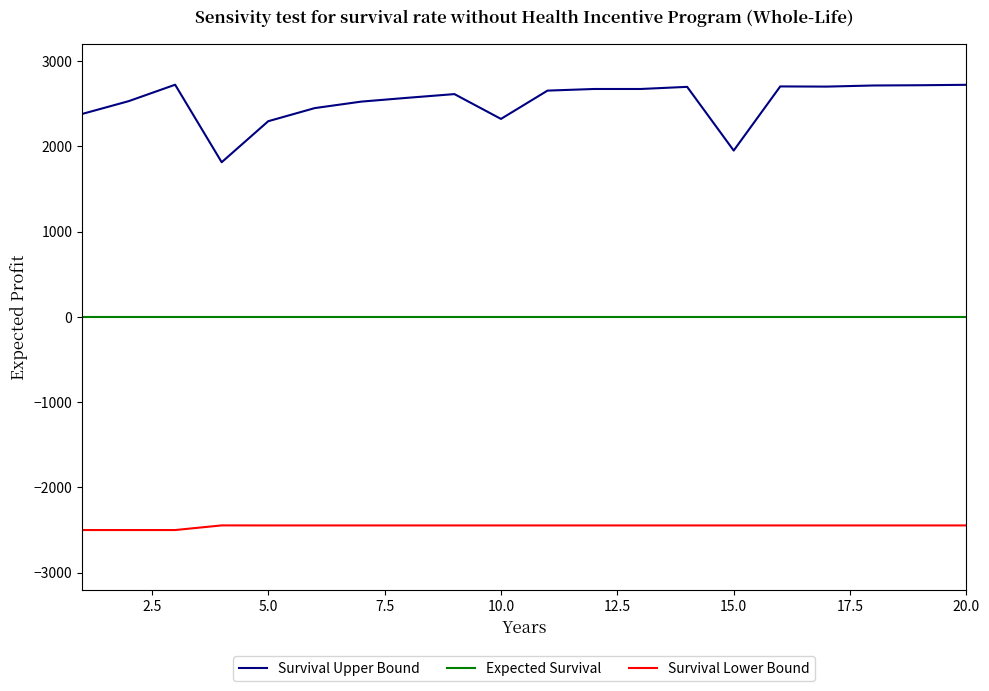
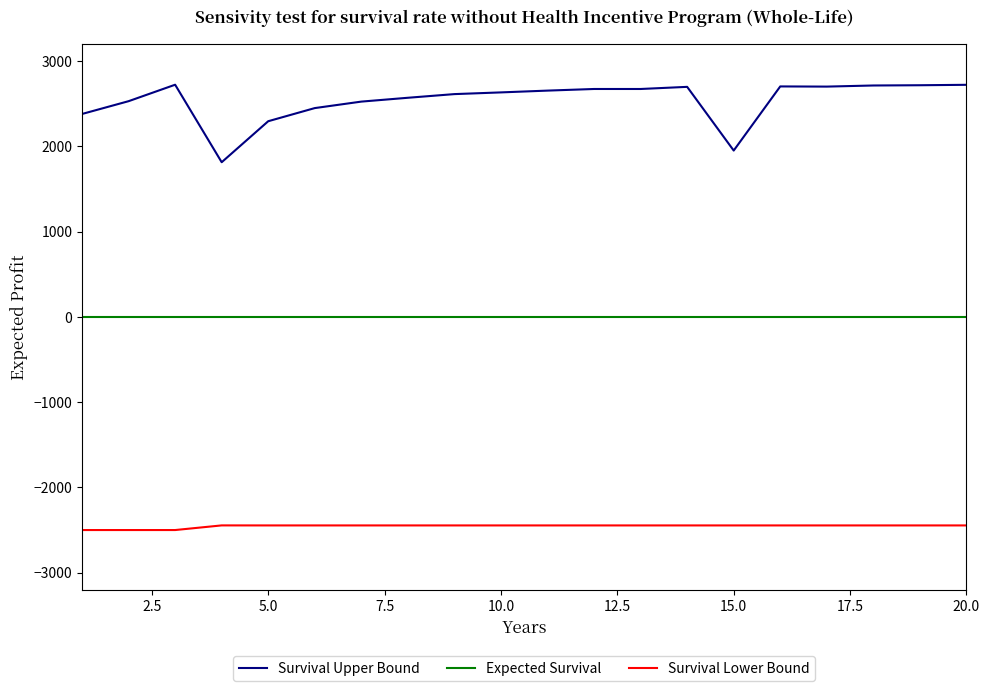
Survival Upper Bound, 10.0: 2300 -> 2600
